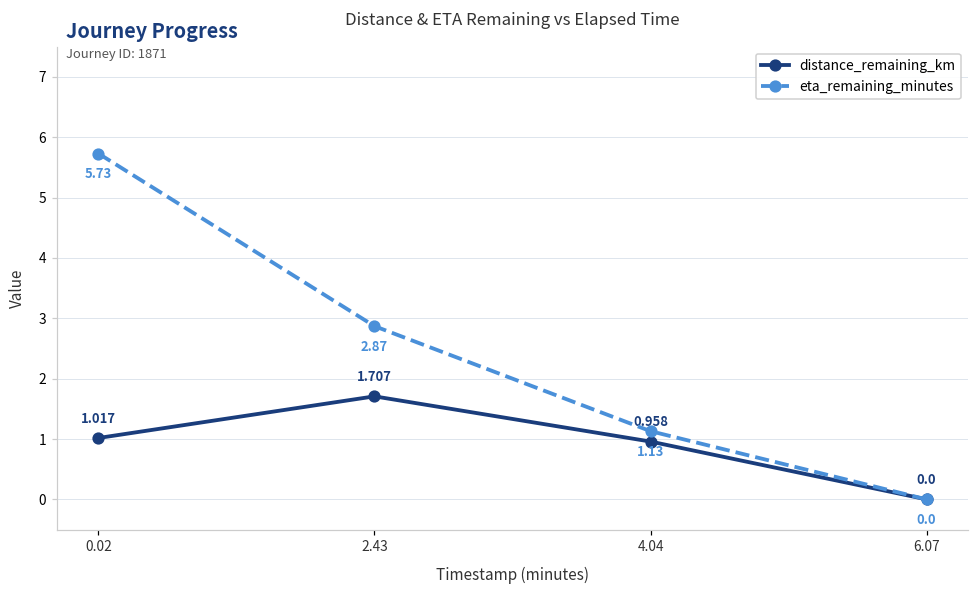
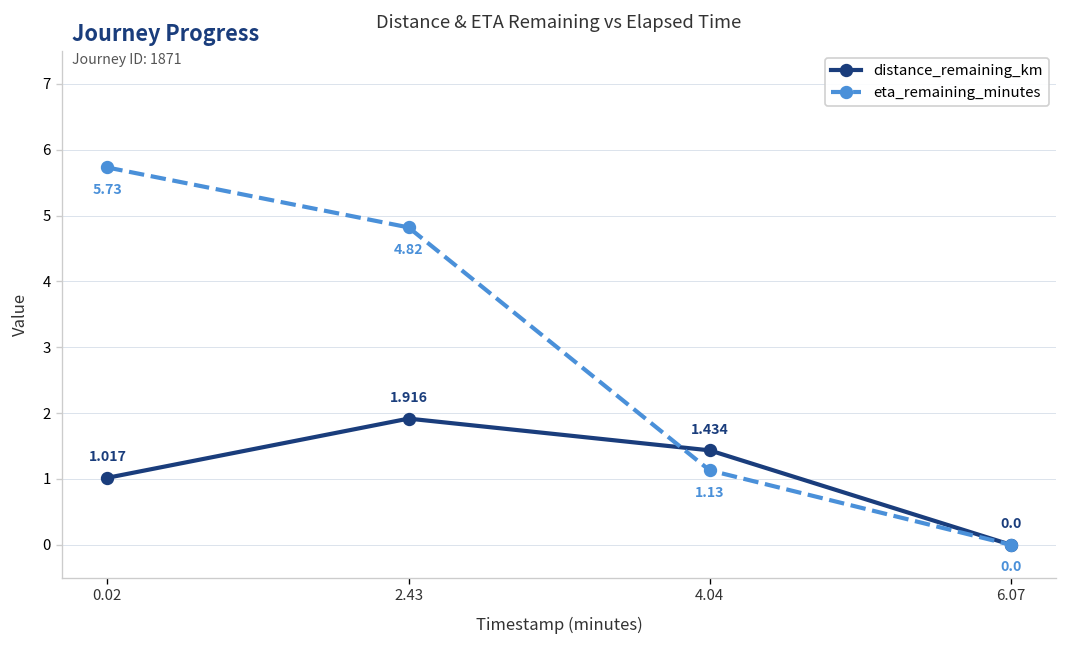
distance_remaining_km, 2.43: 1.707 -> 1.916
eta_remaining_minutes, 2.43: 2.87 -> 4.82
distance_remaining_km, 4.04: 0.958 -> 1.434
